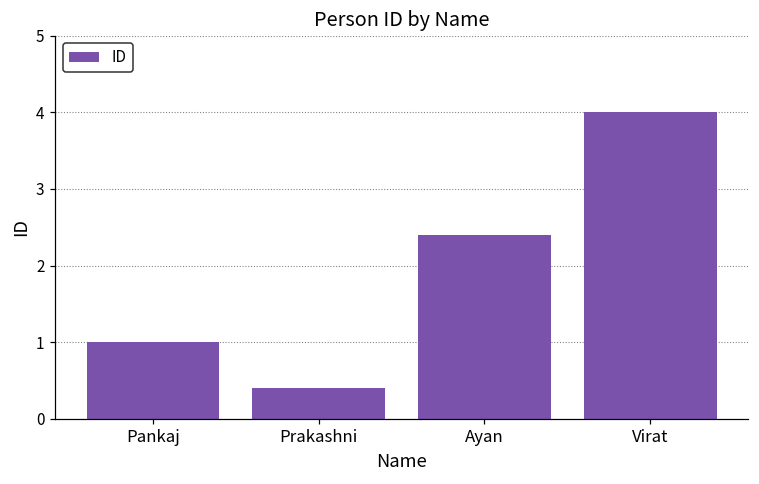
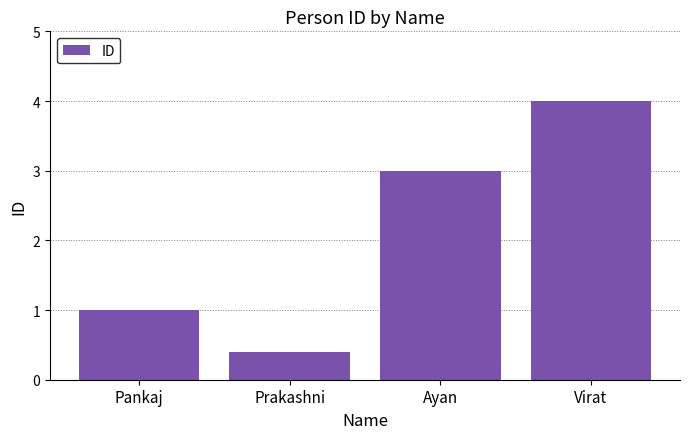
Ayan: 2.4 -> 3.0
